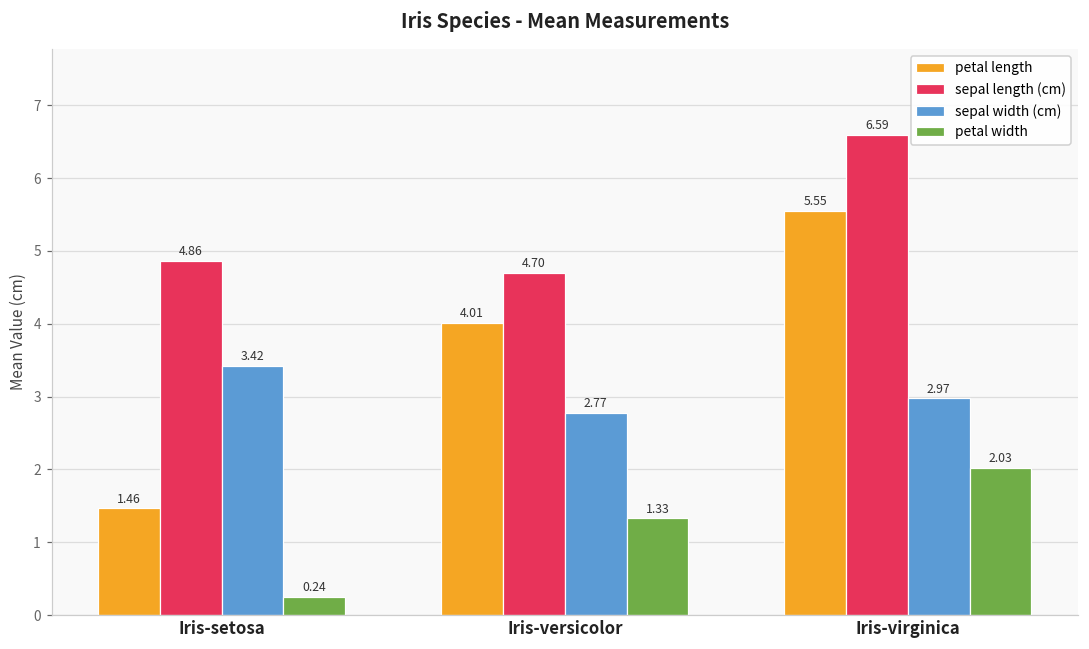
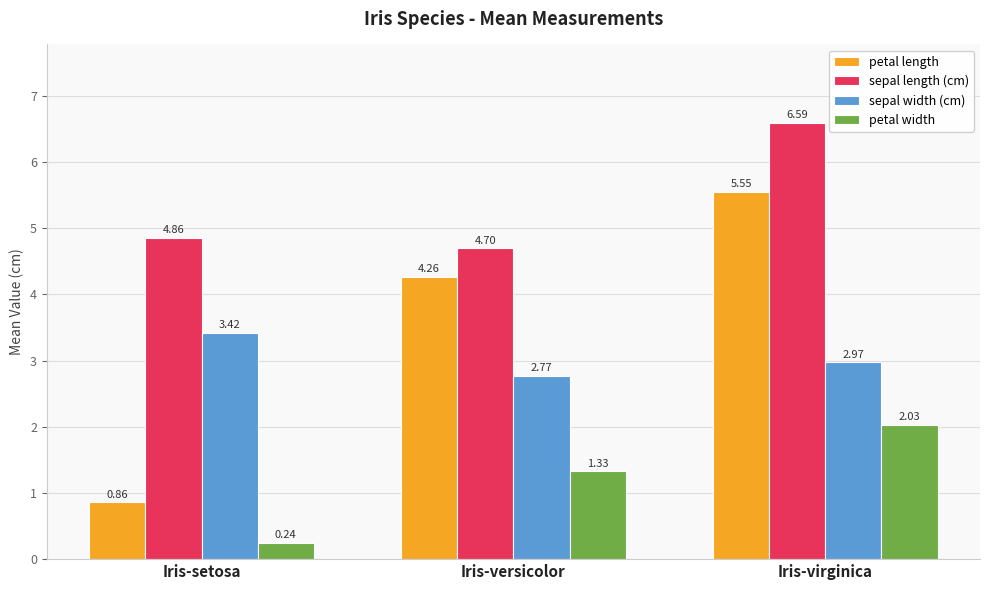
petal length, Iris-setosa: 1.46 -> 0.86
petal length, Iris-versicolor: 4.01 -> 4.26
